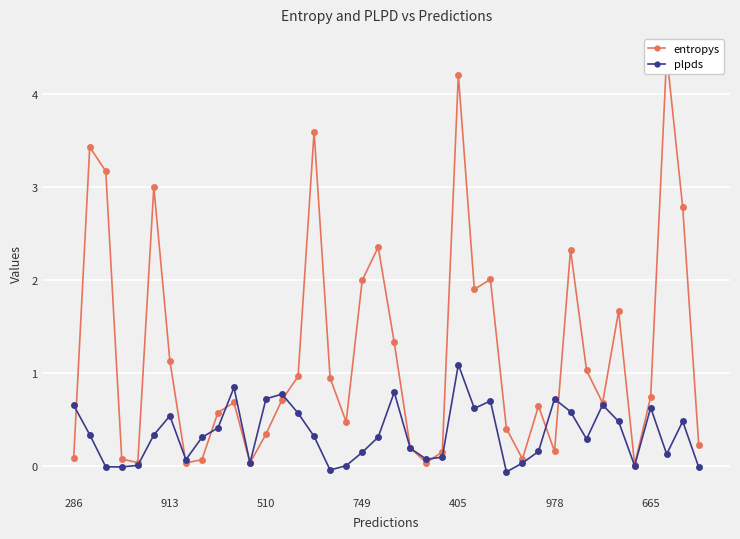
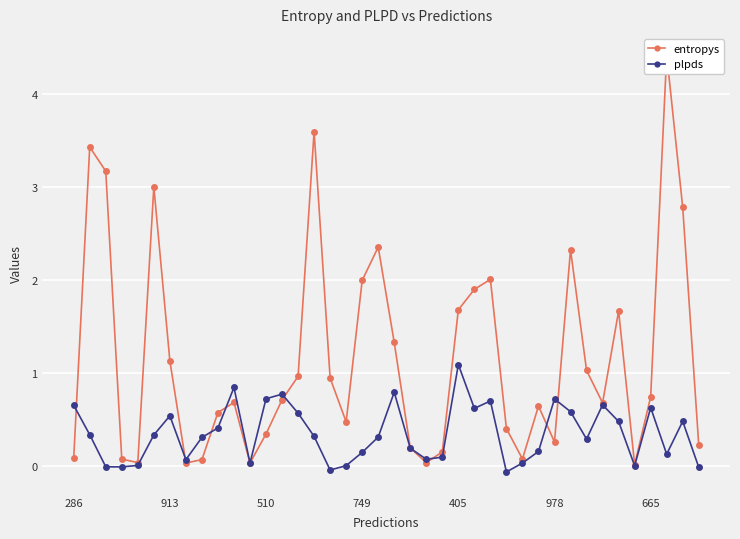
entropys, 405: 4.2 -> 1.7
entropys, 978: 0.2 -> 0.3
